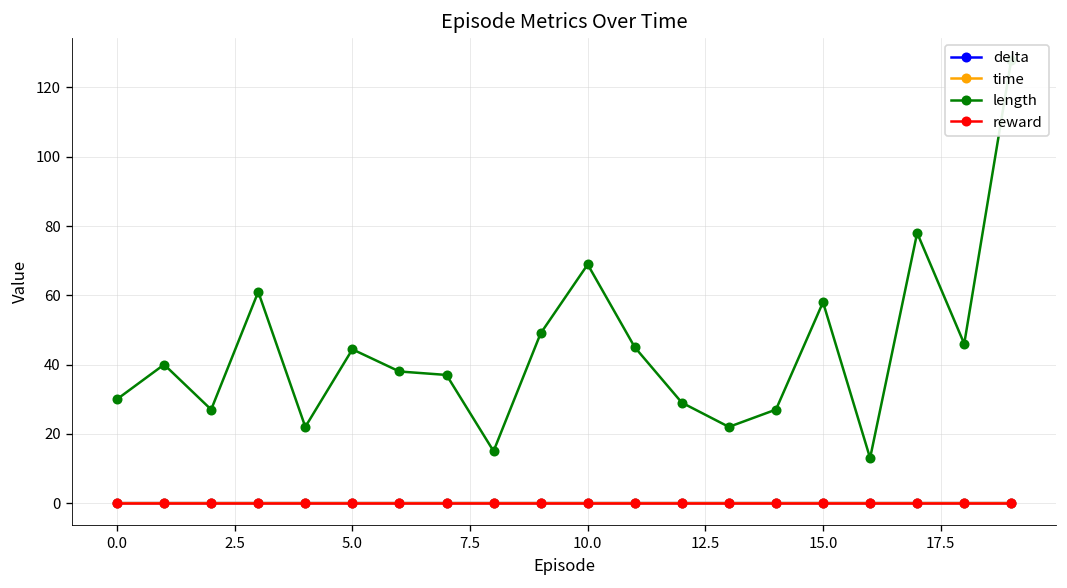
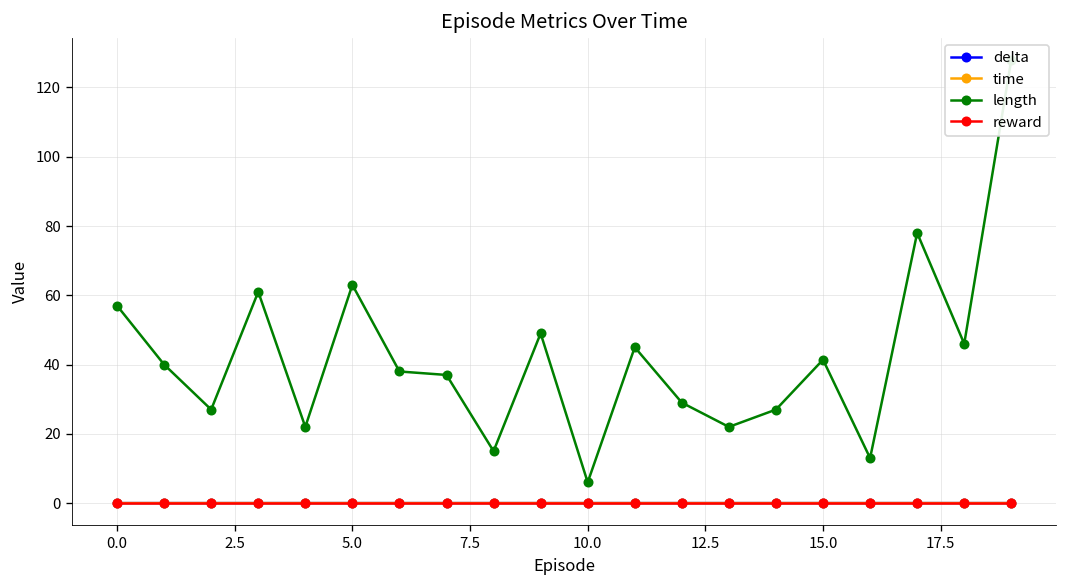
length, 0.0: 30 -> 57
length, 5.0: 44 -> 63
length, 10.0: 69 -> 6
length, 15.0: 58 -> 41
